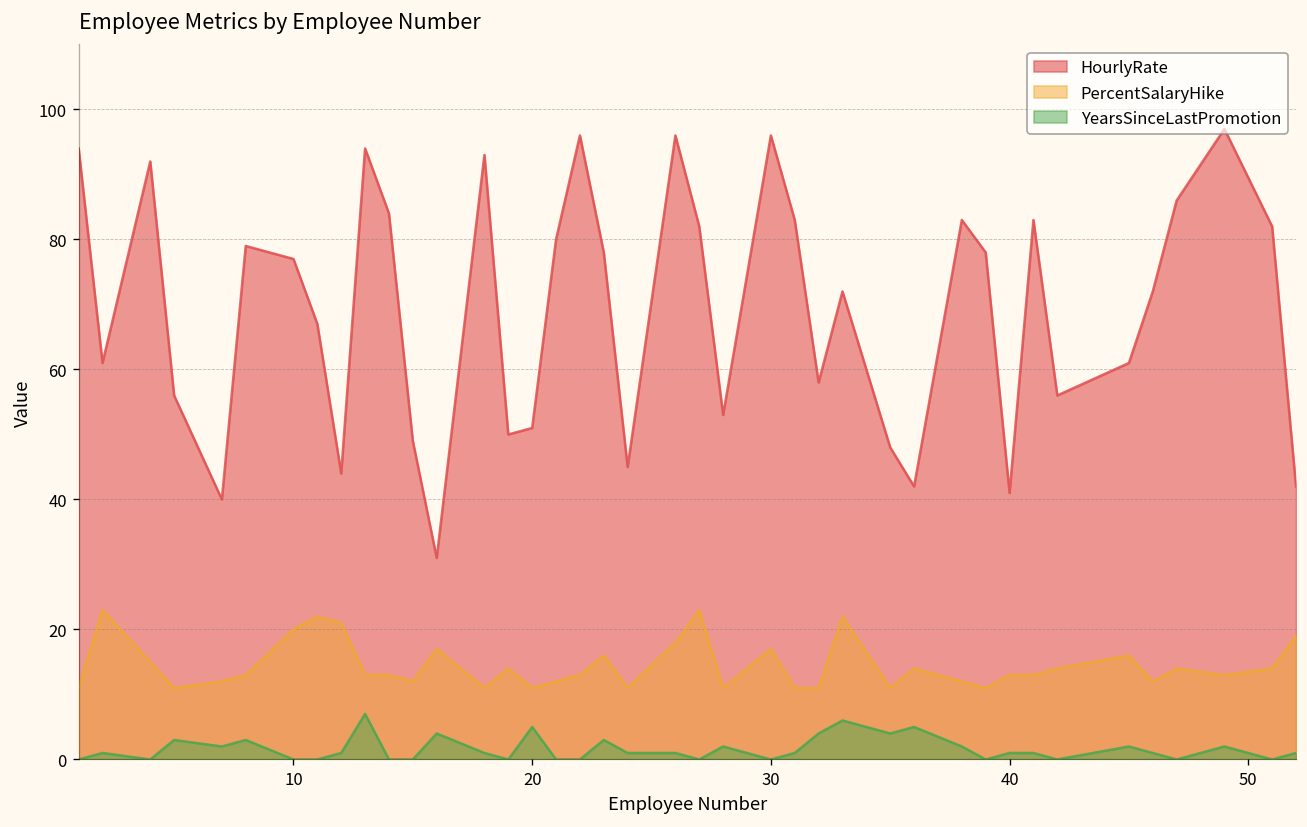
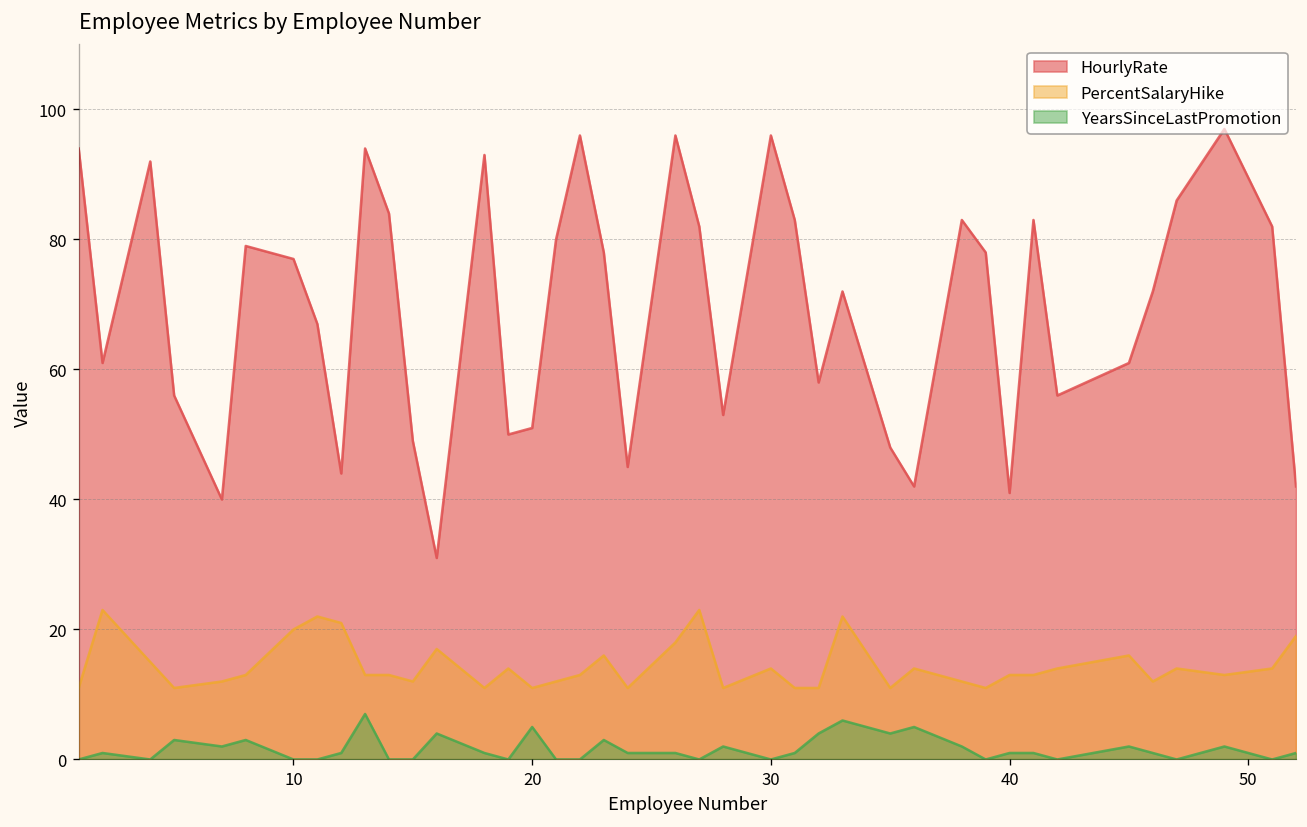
PercentSalaryHike, 30: 17 -> 14
